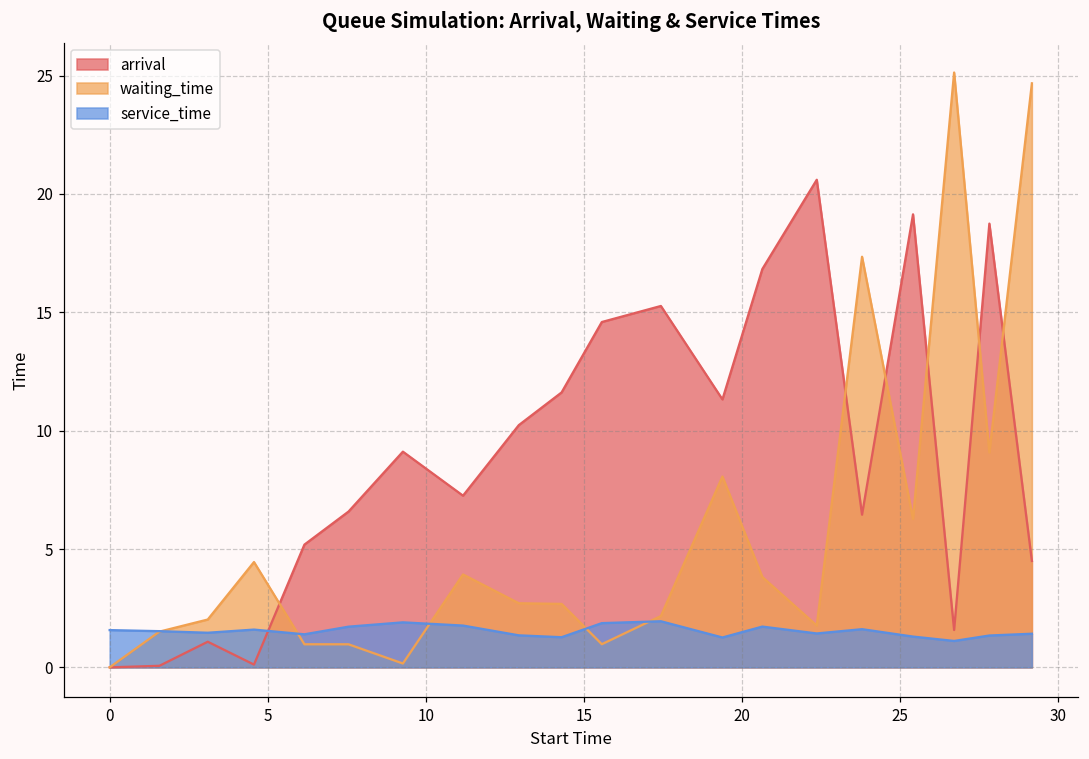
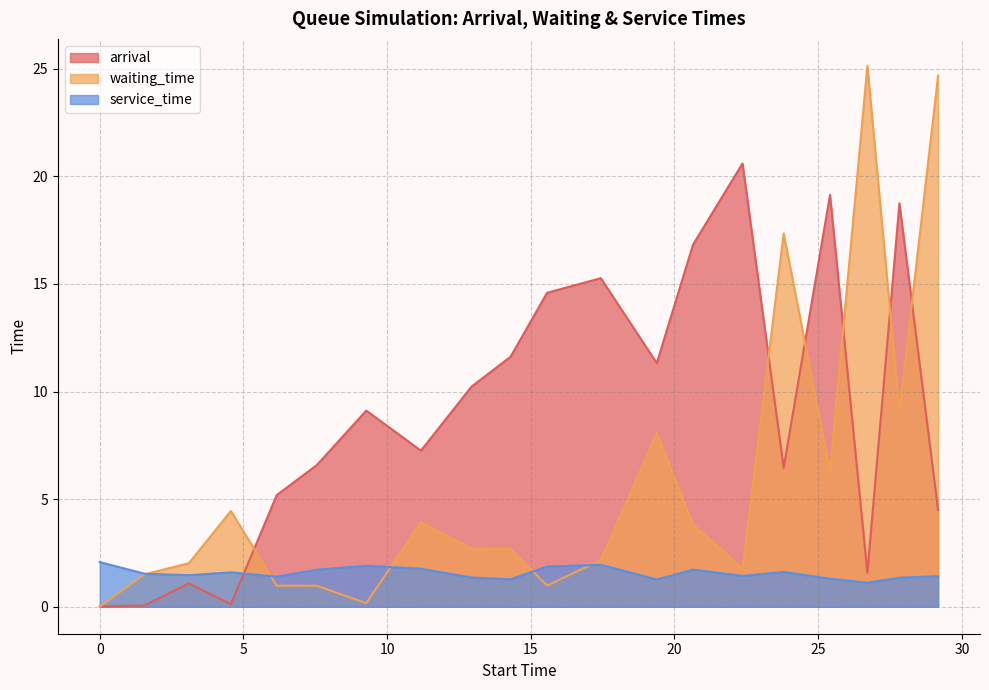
service_time, 0: 1.6 -> 2.1
